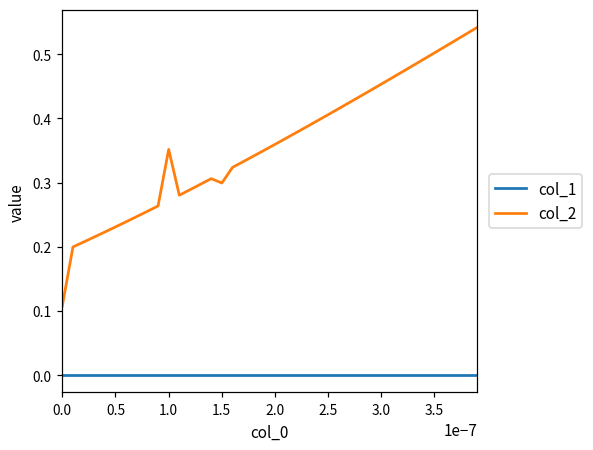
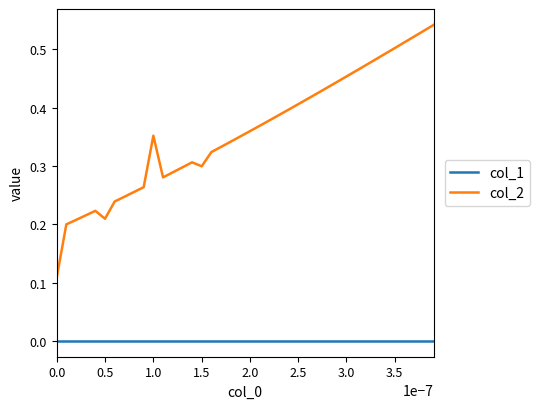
col_2, 0.5: 0.23 -> 0.21
